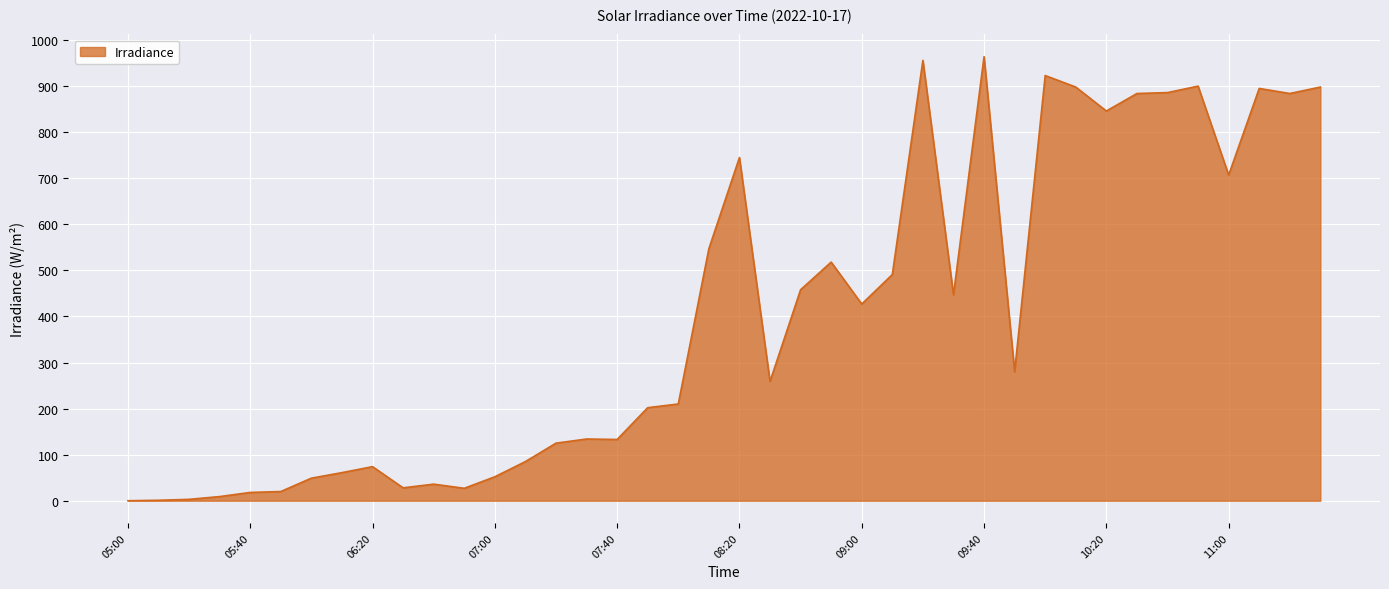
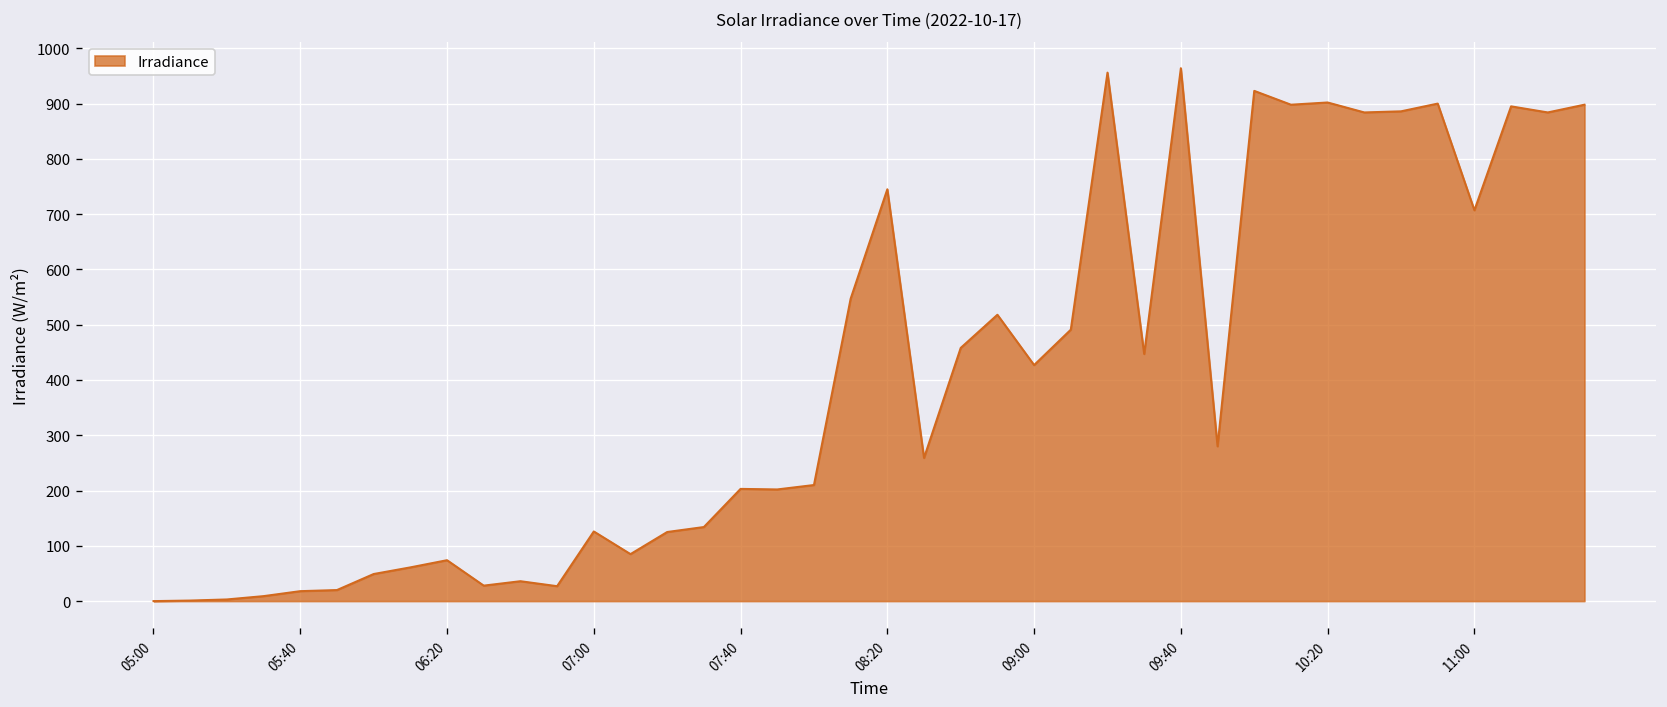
07:00: 50 -> 130
07:40: 130 -> 200
10:20: 850 -> 900
